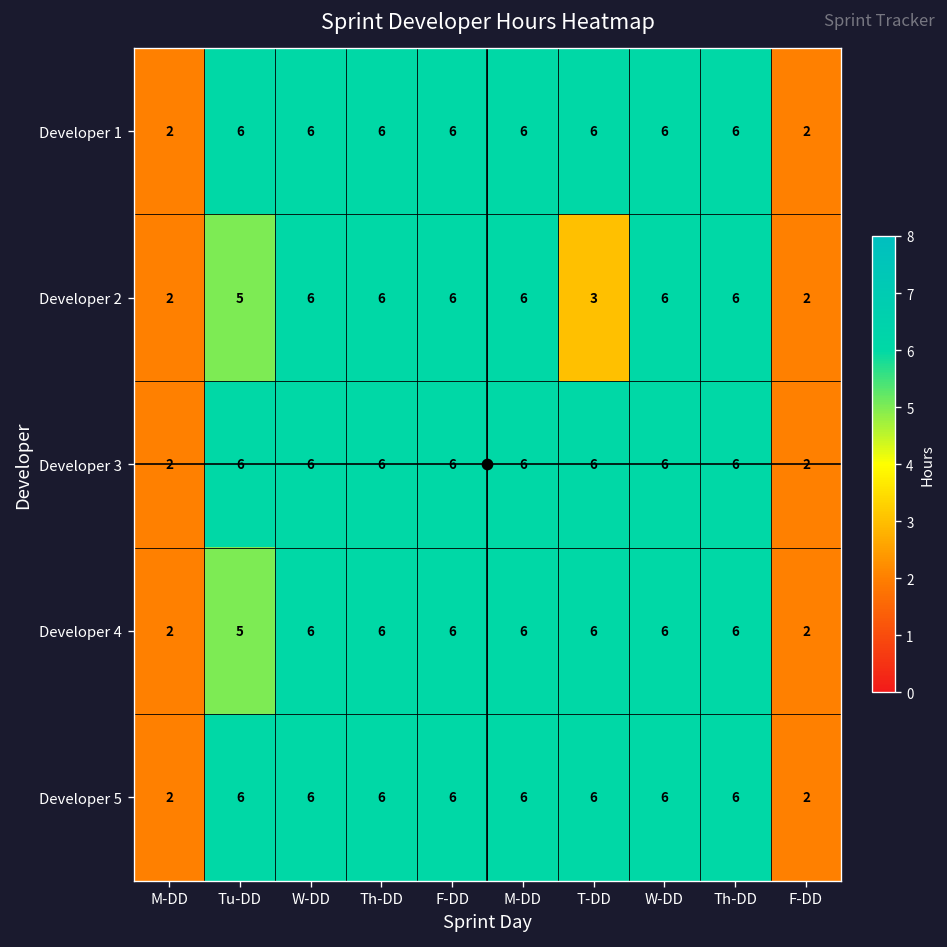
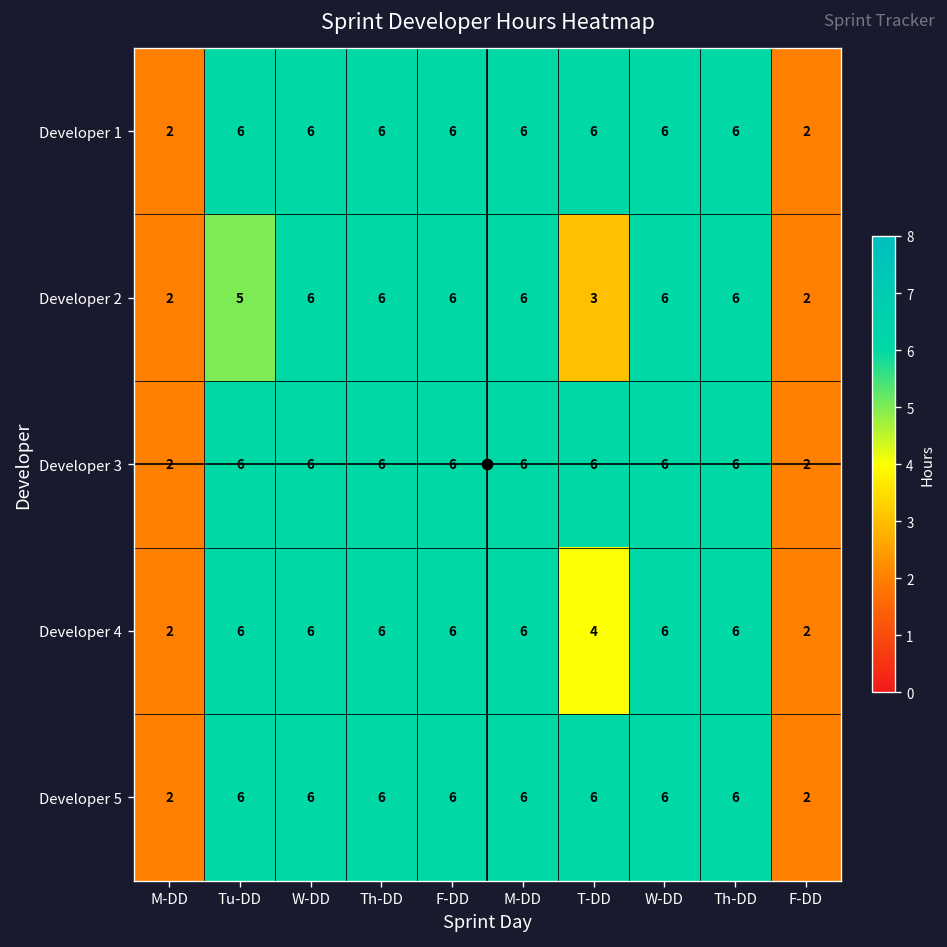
Developer 4, Tu-DD: 5 -> 6
Developer 4, T-DD: 6 -> 4
